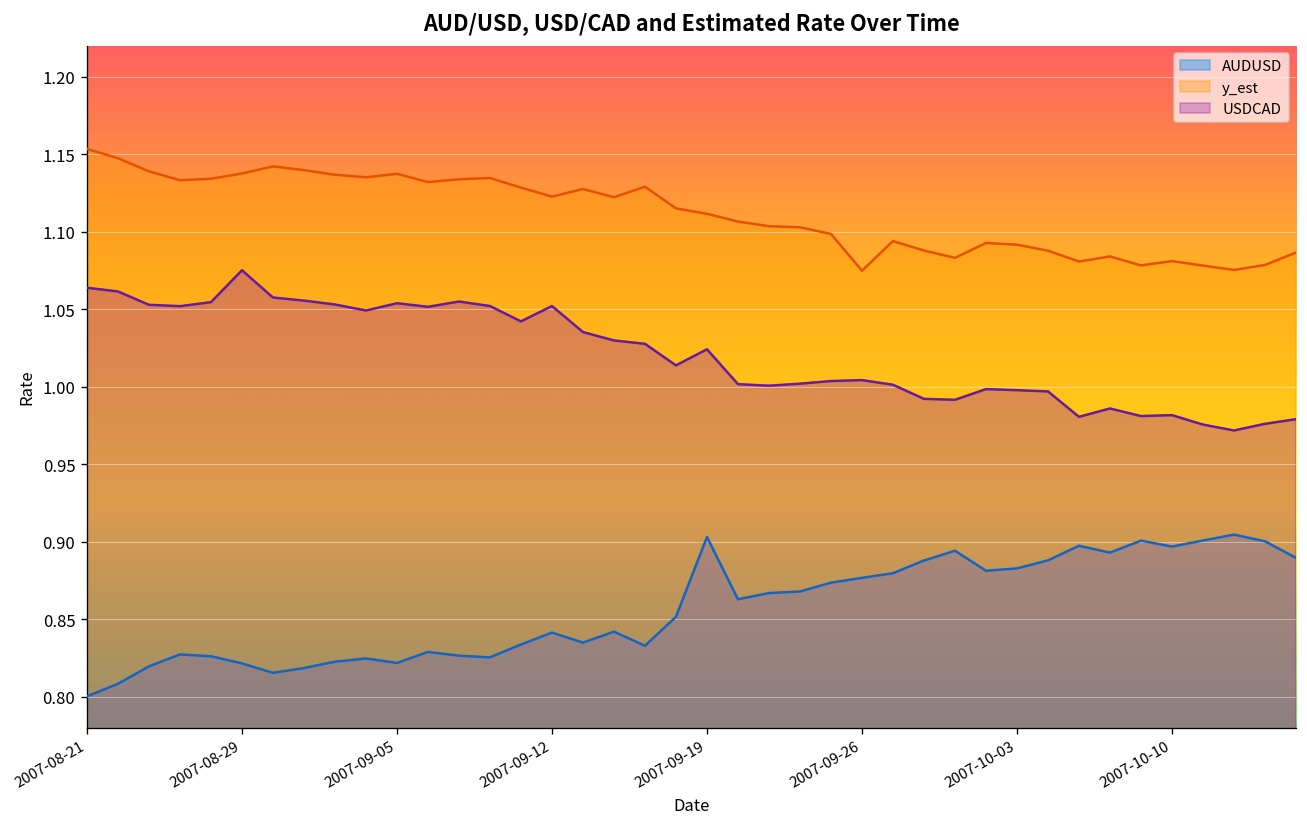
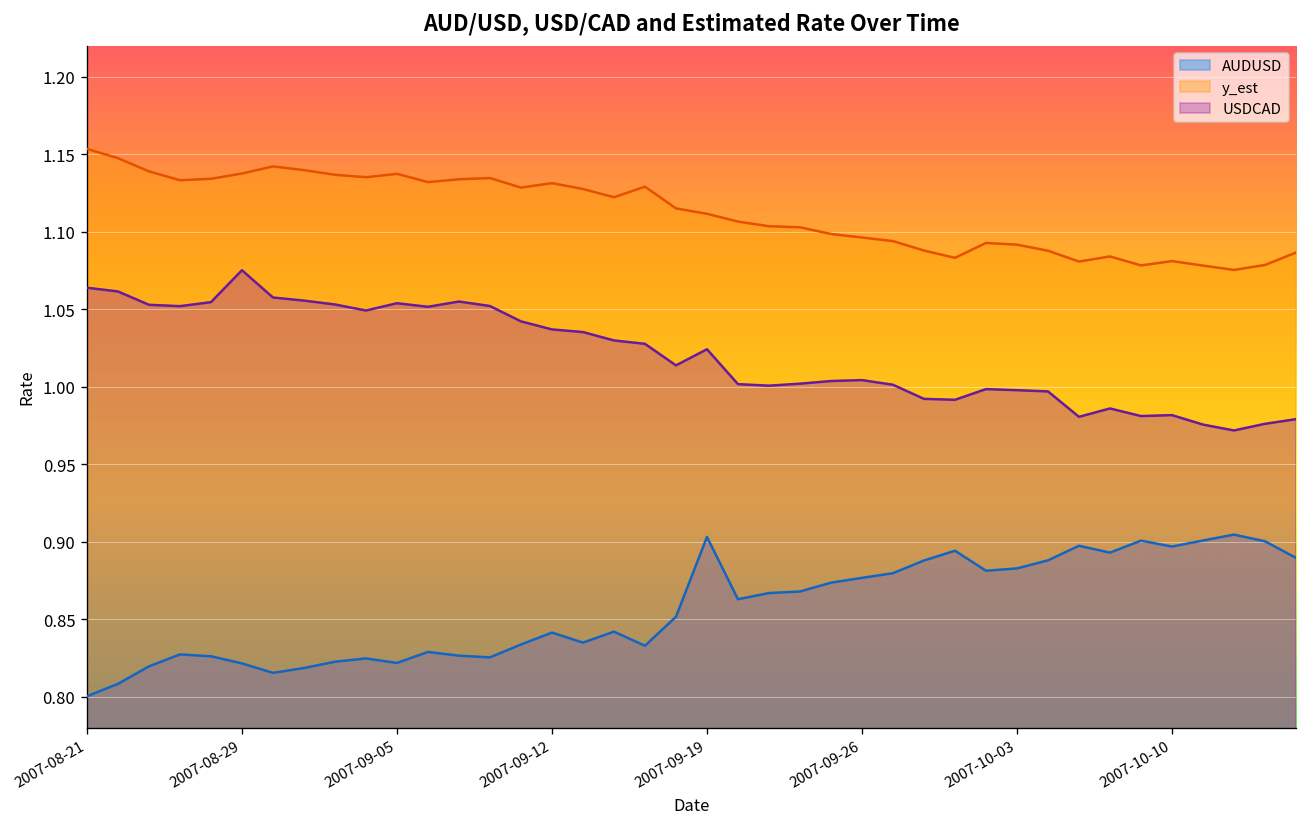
y_est, 2007-09-12: 1.123 -> 1.131
USDCAD, 2007-09-12: 1.052 -> 1.037
y_est, 2007-09-26: 1.075 -> 1.096
